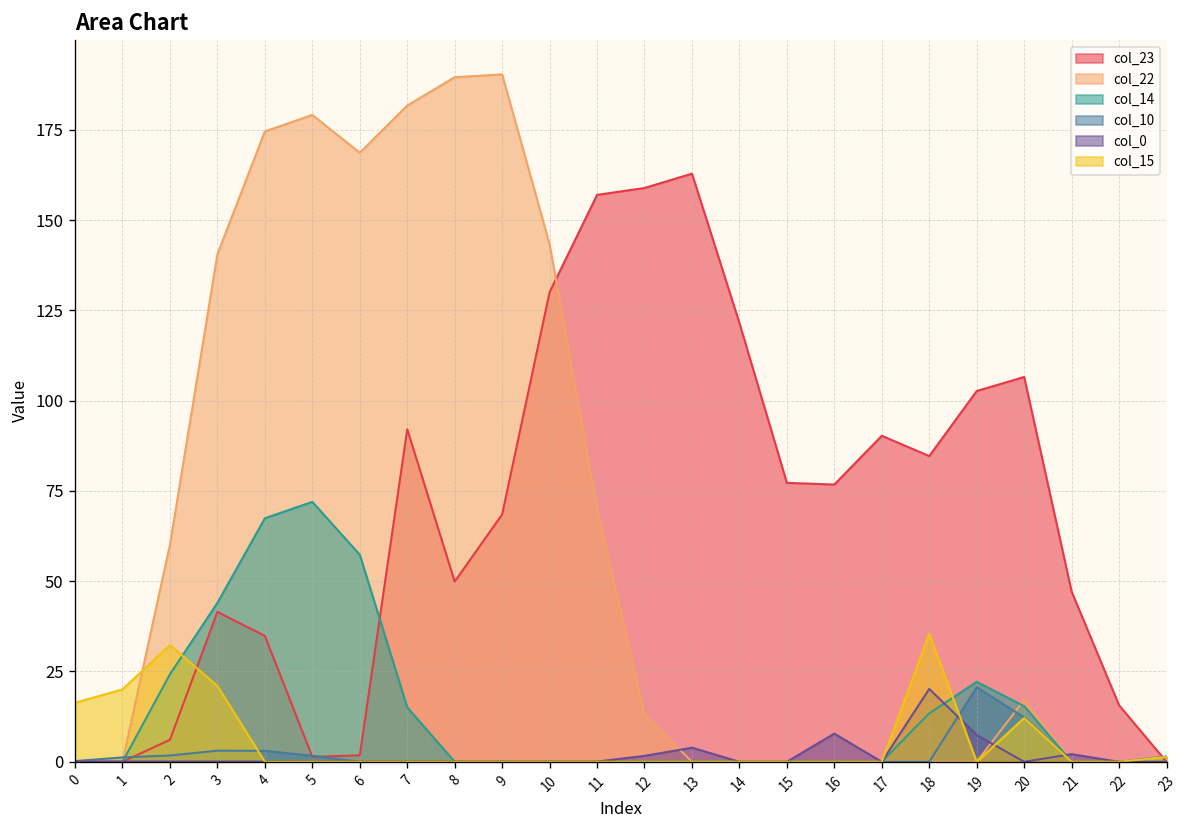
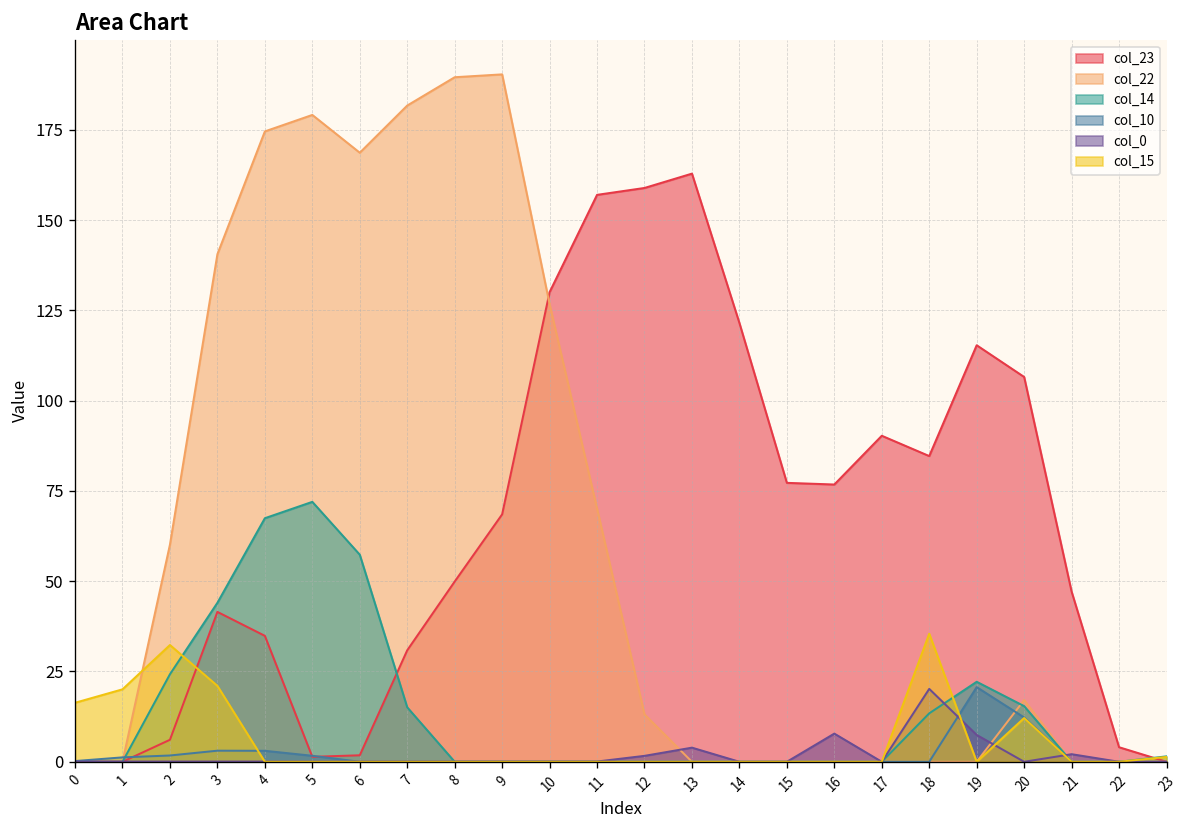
col_23, 7: 92 -> 31
col_22, 10: 143 -> 127
col_23, 19: 103 -> 115
col_23, 22: 16 -> 4
